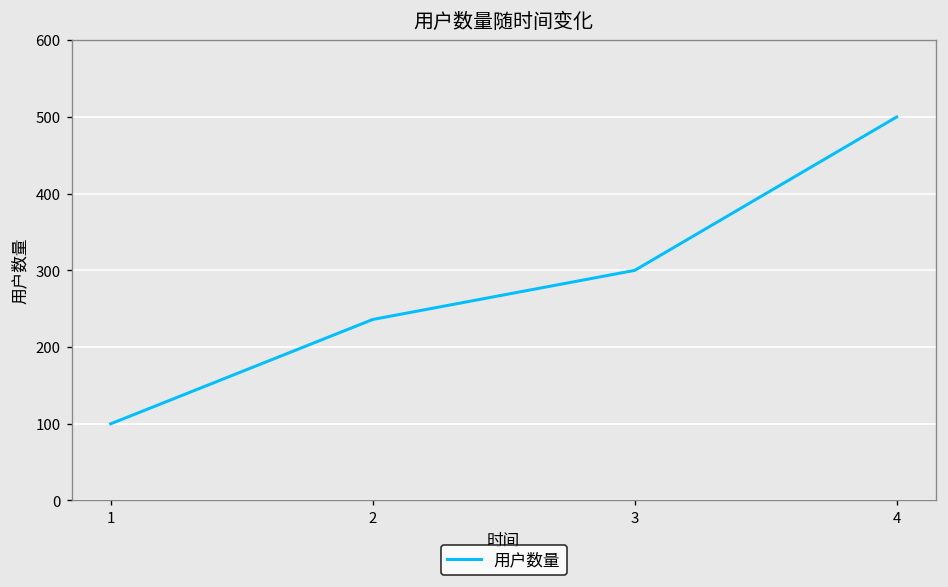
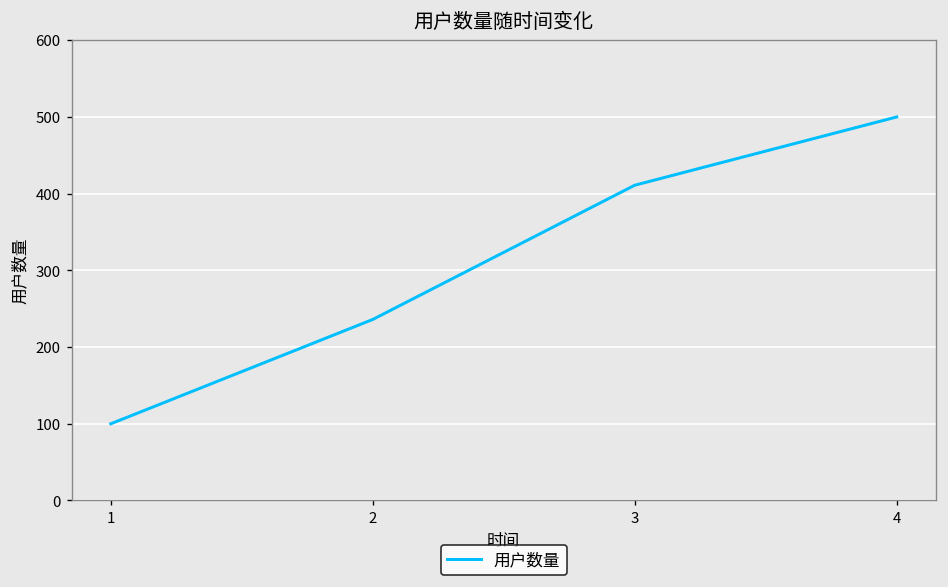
3: 300 -> 410
